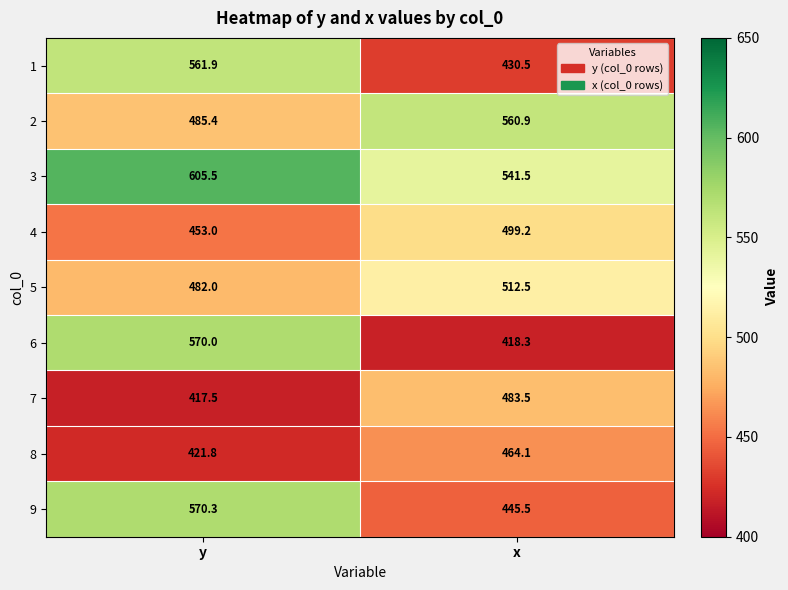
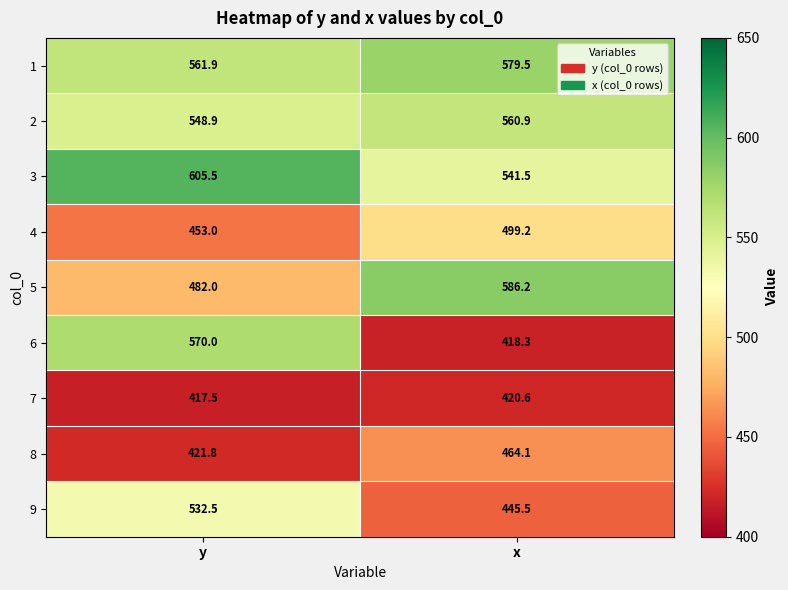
1, x: 430.5 -> 579.5
2, y: 485.4 -> 548.9
5, x: 512.5 -> 586.2
7, x: 483.5 -> 420.6
9, y: 570.3 -> 532.5
